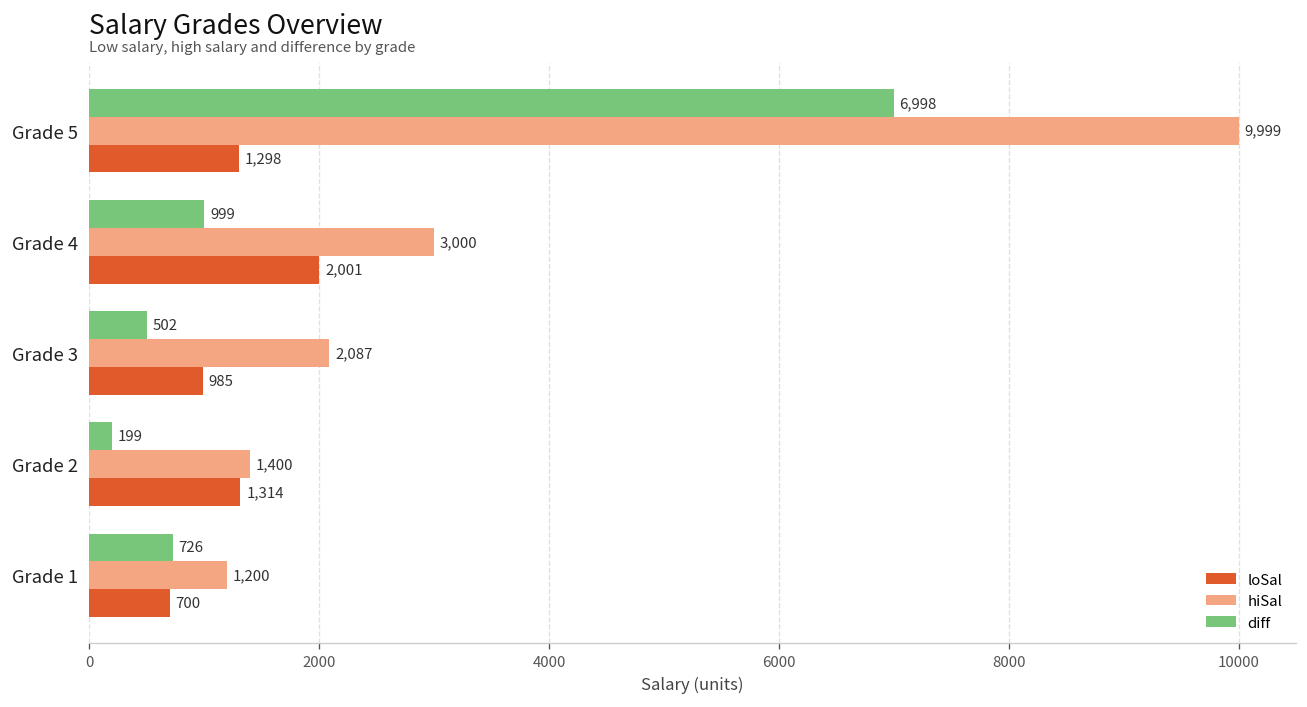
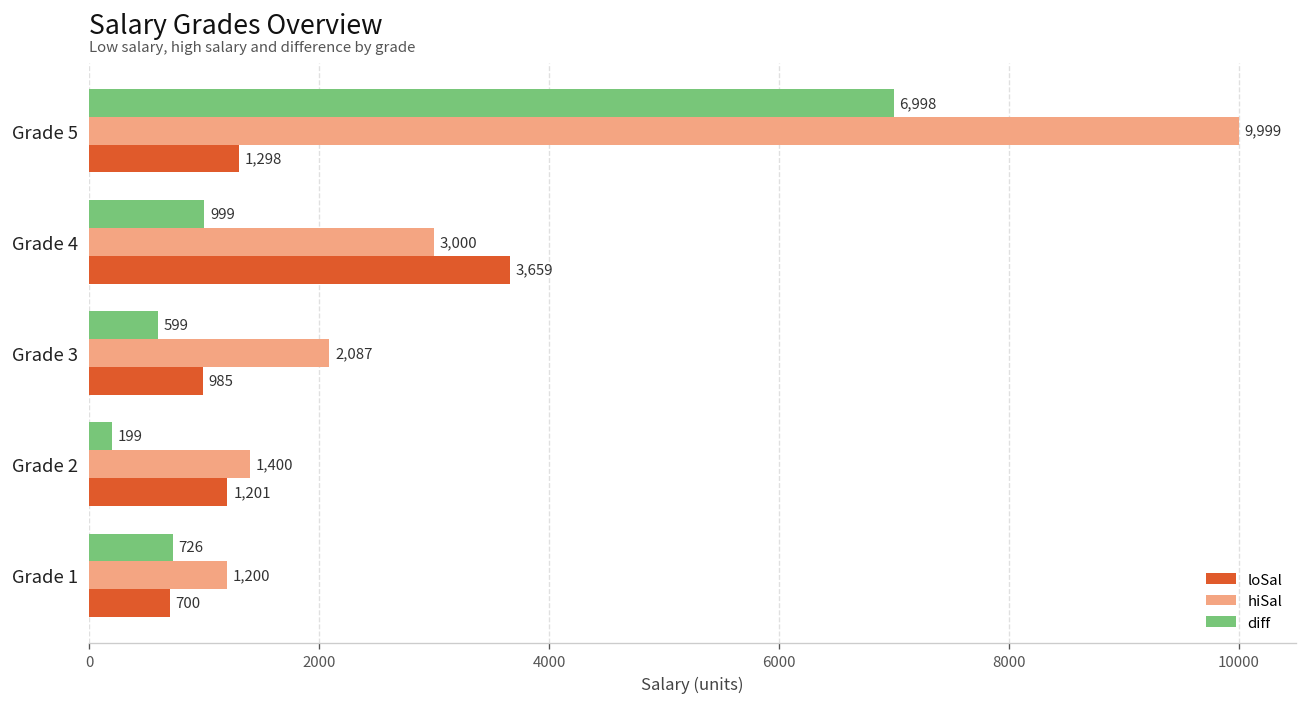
loSal, Grade 4: 2,001 -> 3,659
diff, Grade 3: 502 -> 599
loSal, Grade 2: 1,314 -> 1,201
